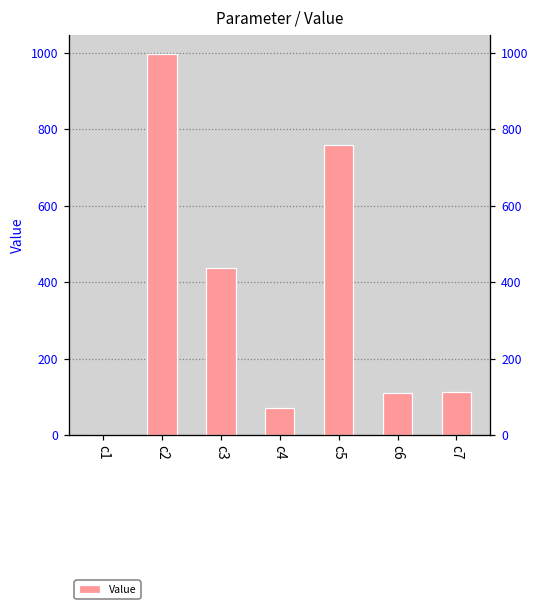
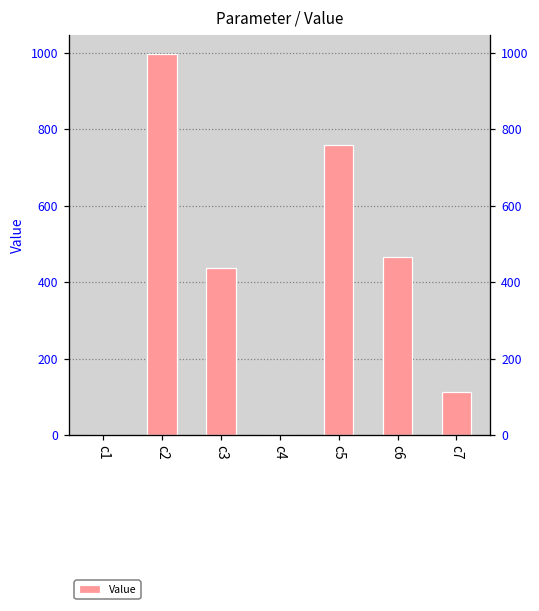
c4: 70 -> 0
c6: 110 -> 470
